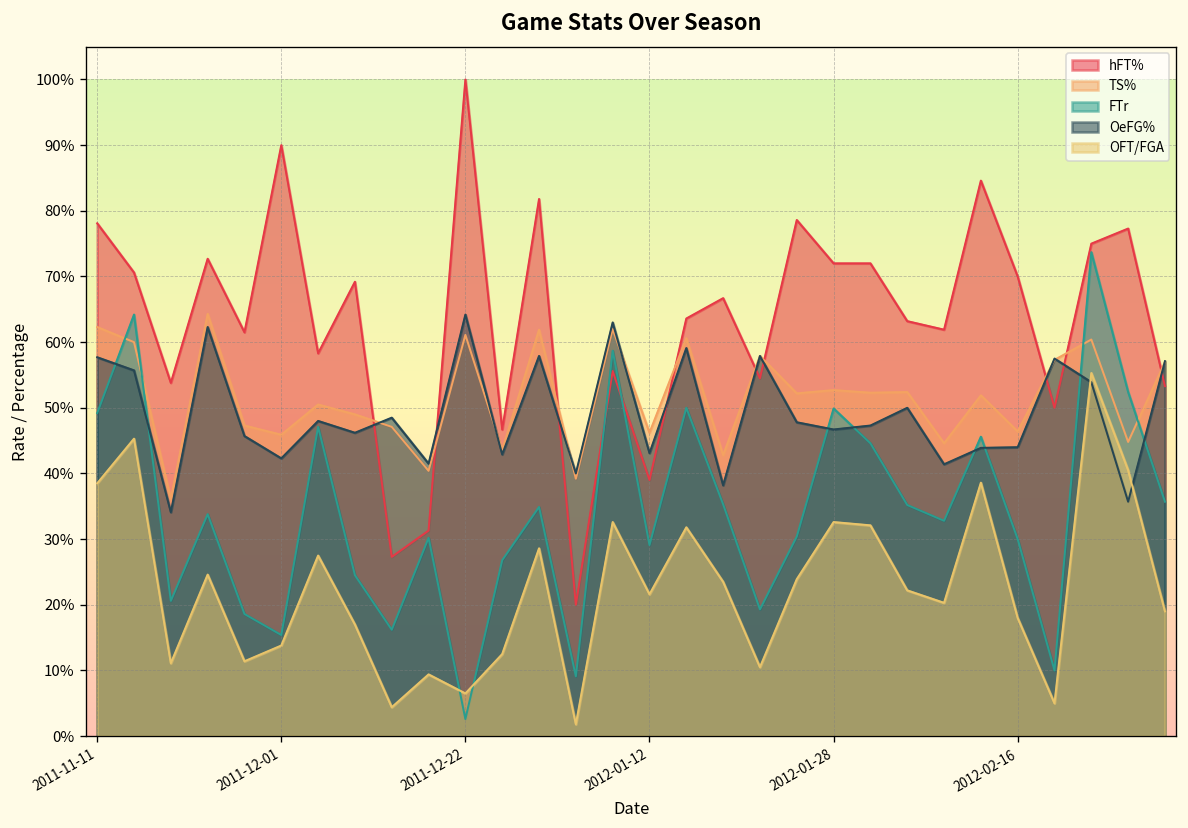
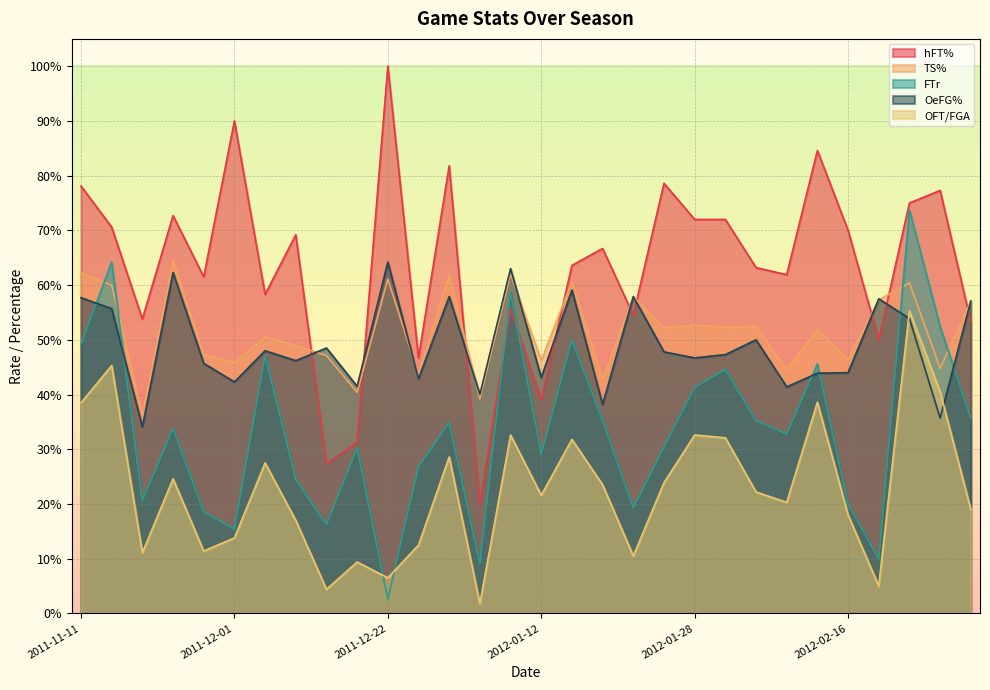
FTr, 2012-01-28: 50% -> 41%
FTr, 2012-02-16: 30% -> 20%
